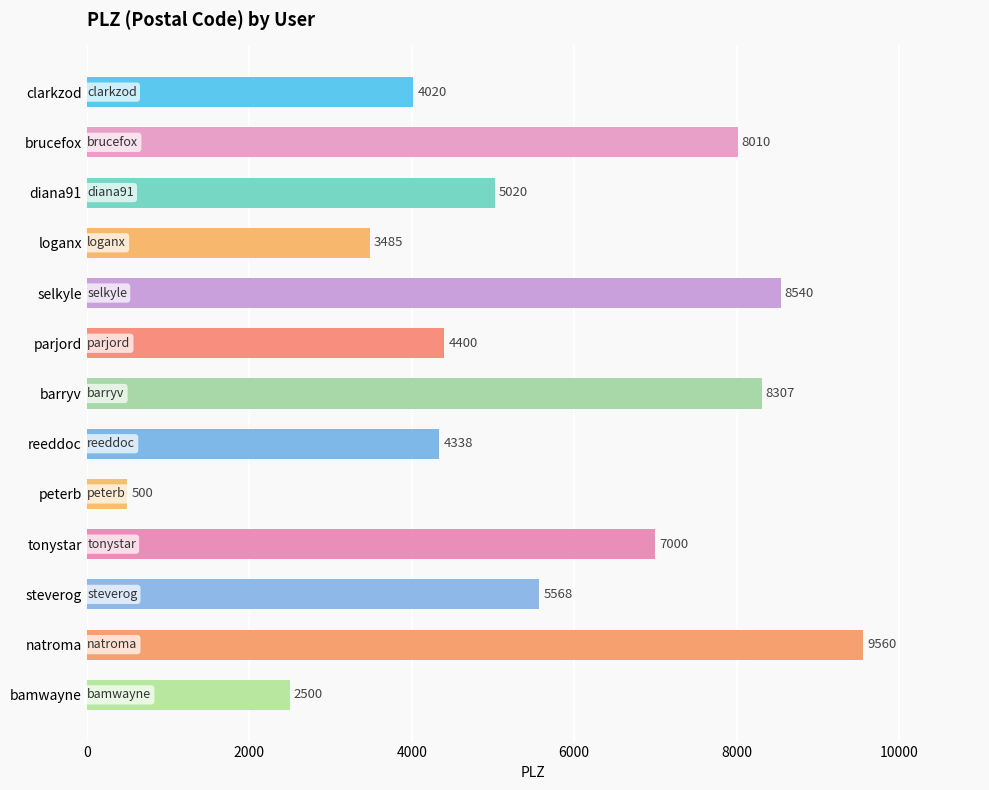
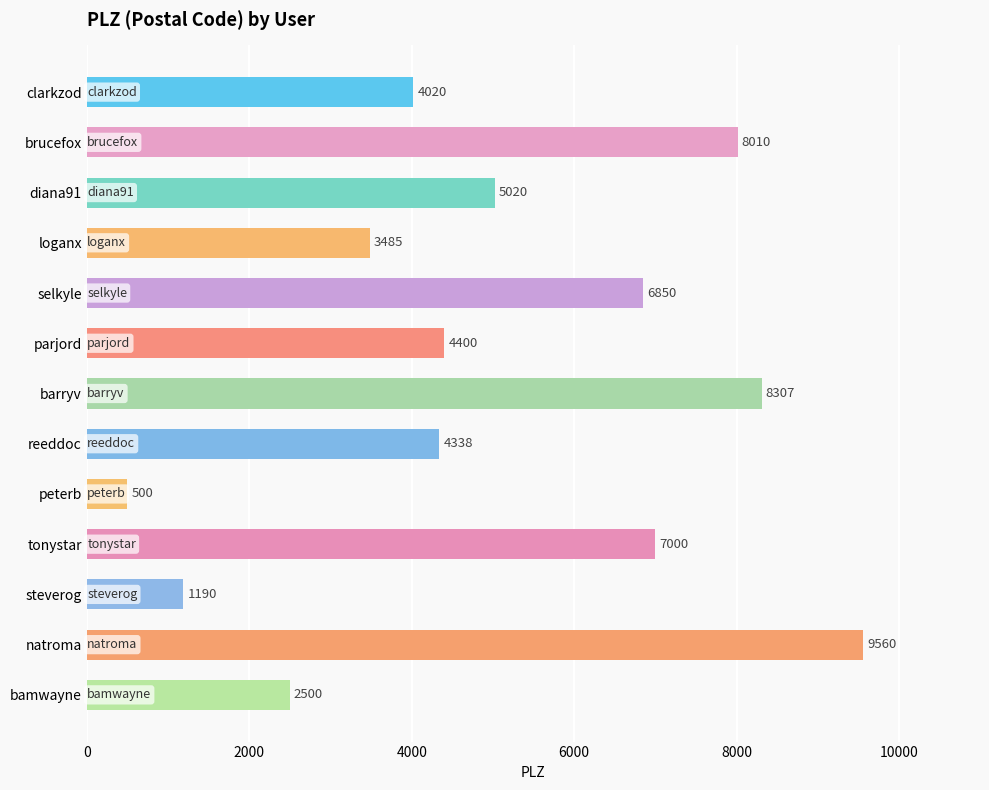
selkyle: 8540 -> 6850
steverog: 5568 -> 1190
